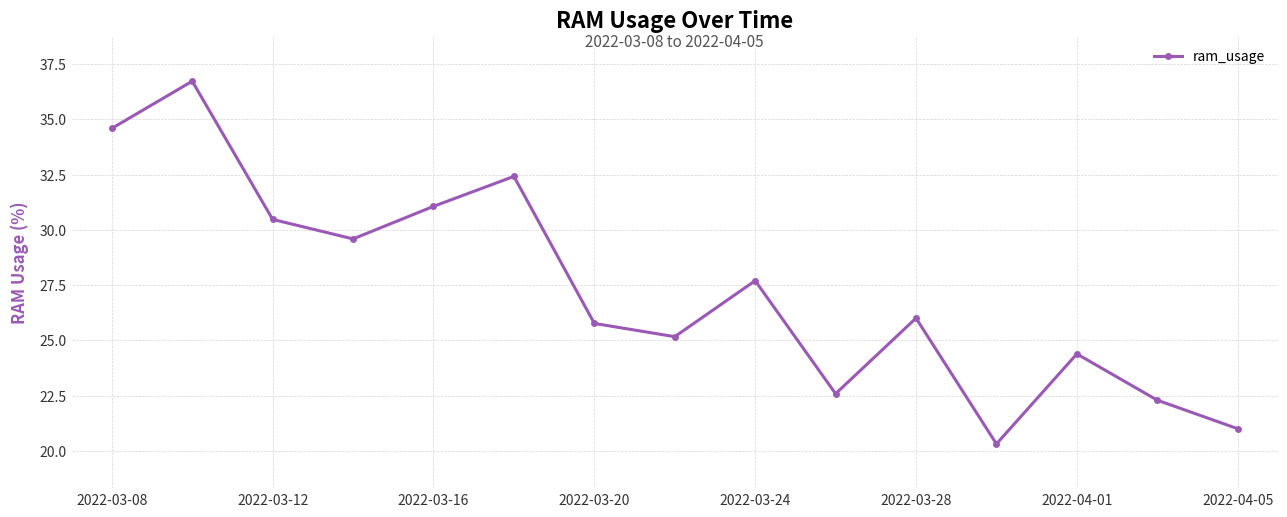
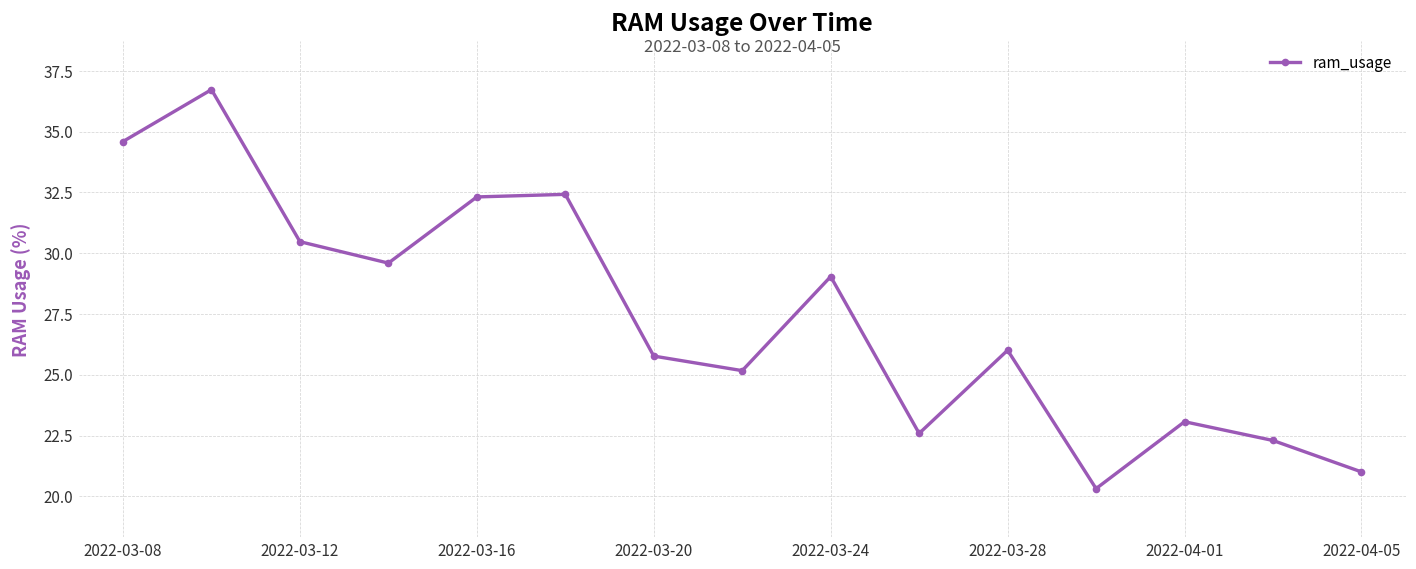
2022-03-16: 31.1 -> 32.3
2022-03-24: 27.7 -> 29.0
2022-04-01: 24.4 -> 23.1
